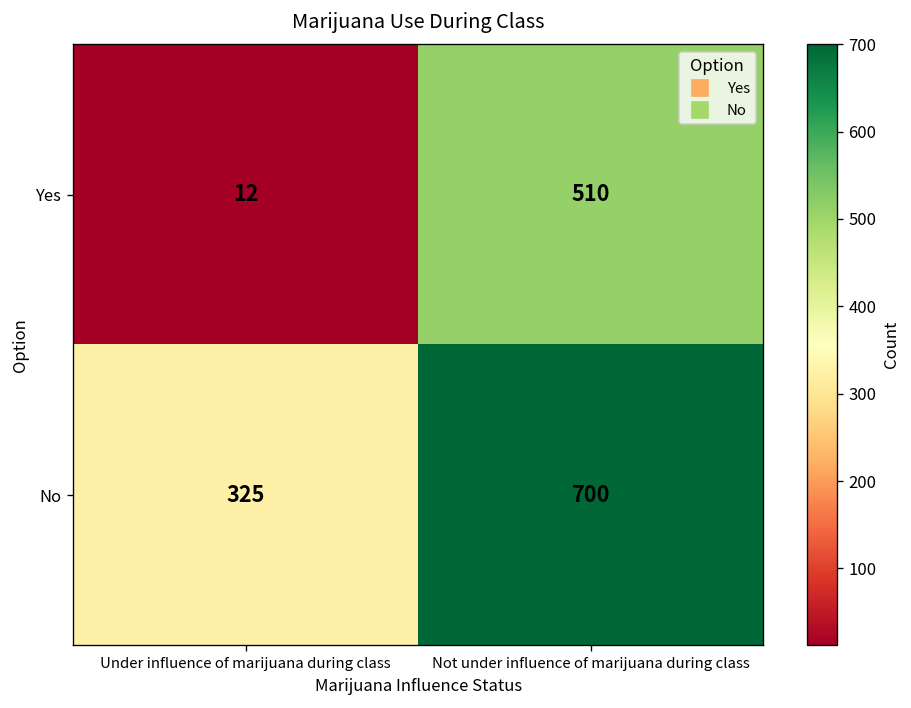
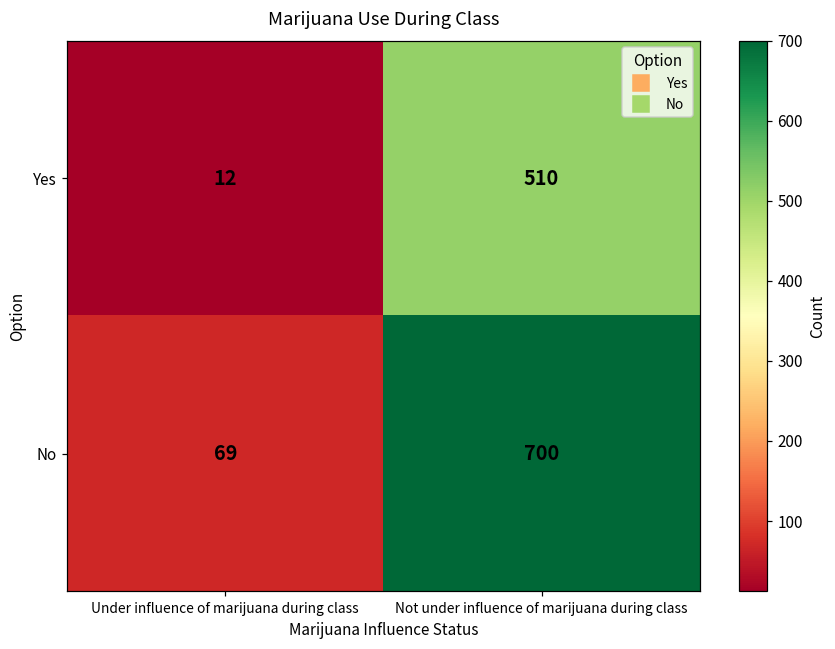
No, Under influence of marijuana during class: 325 -> 69
